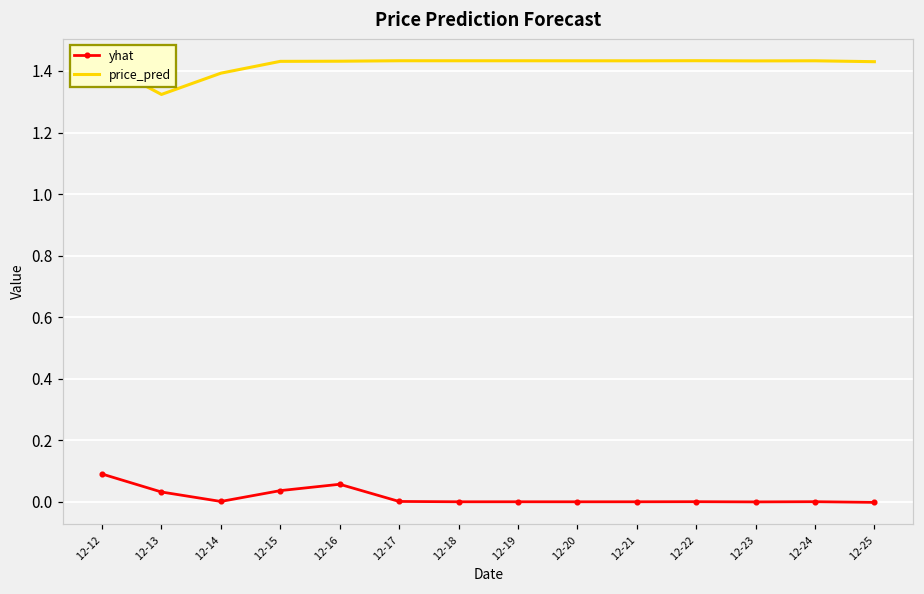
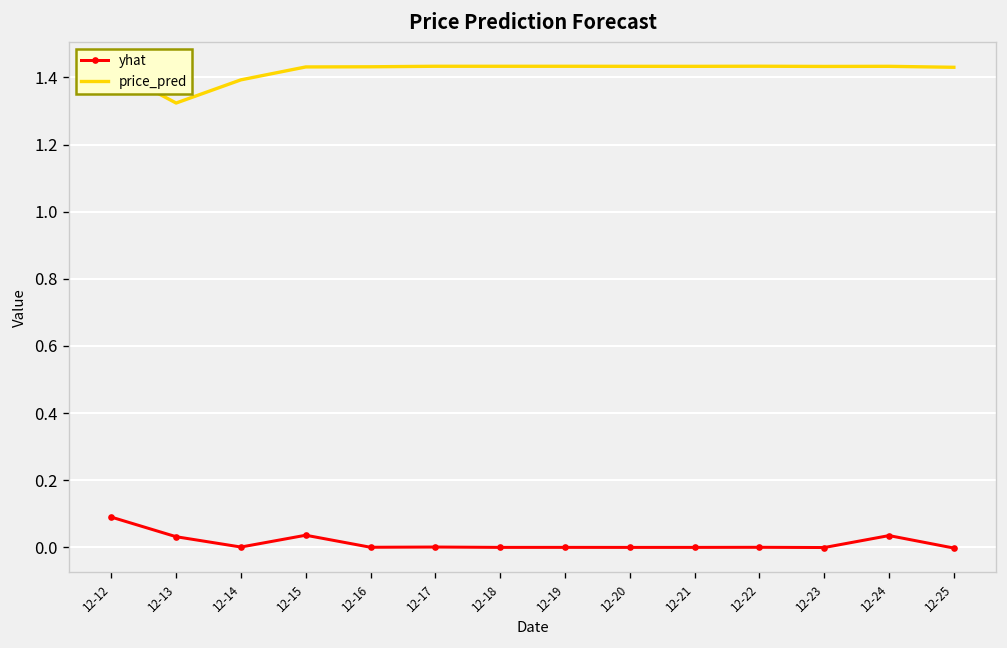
yhat, 12-16: 0.06 -> 0.00
yhat, 12-24: 0.00 -> 0.04
